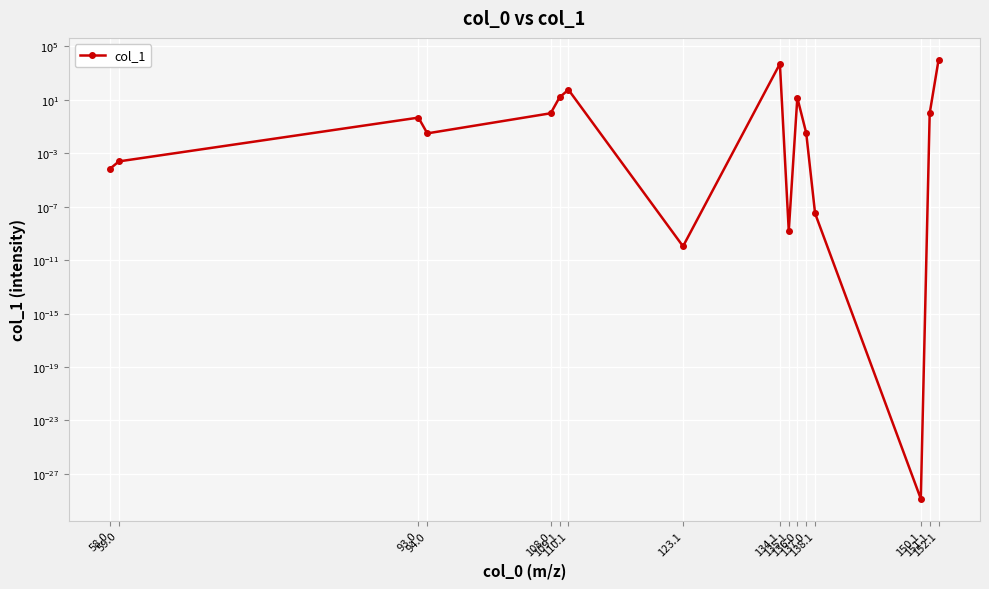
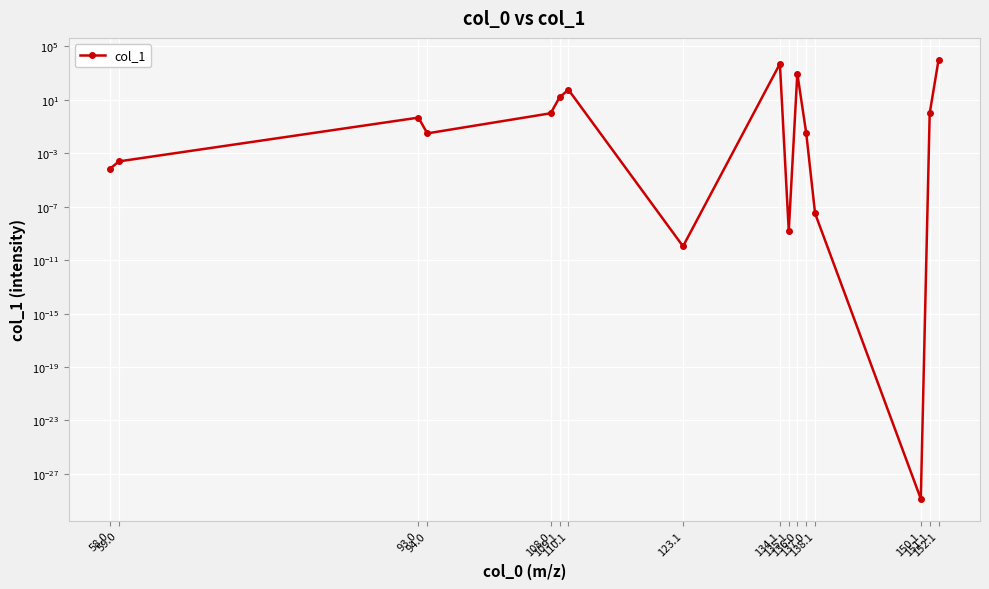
136.0: 10 -> 1000
